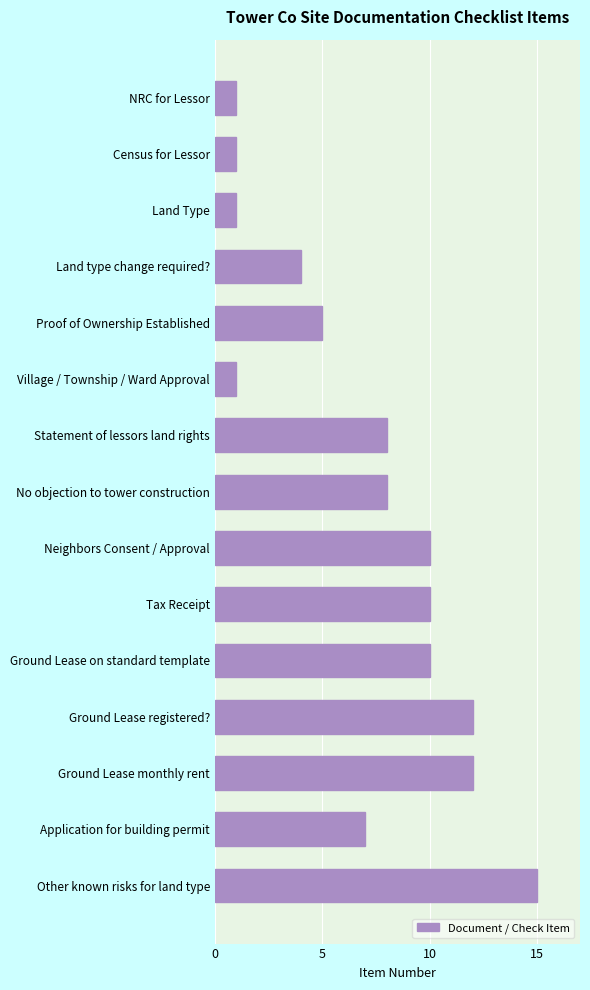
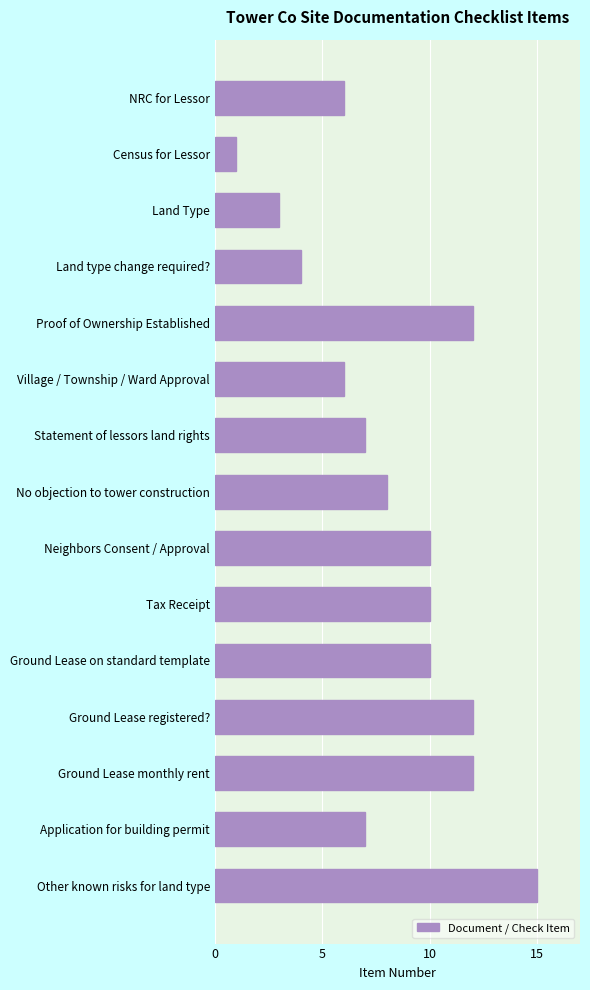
NRC for Lessor: 1 -> 6
Land Type: 1 -> 3
Proof of Ownership Established: 5 -> 12
Village / Township / Ward Approval: 1 -> 6
Statement of lessors land rights: 8 -> 7
